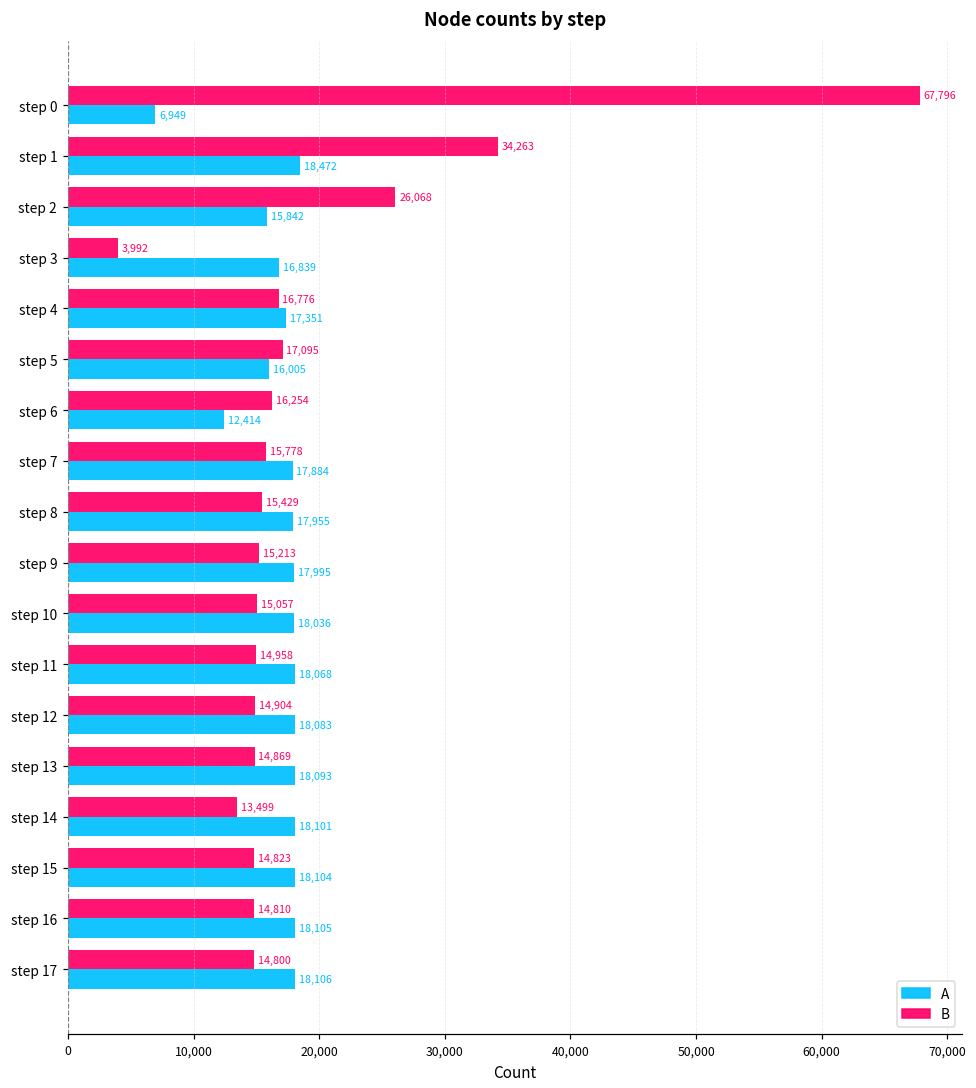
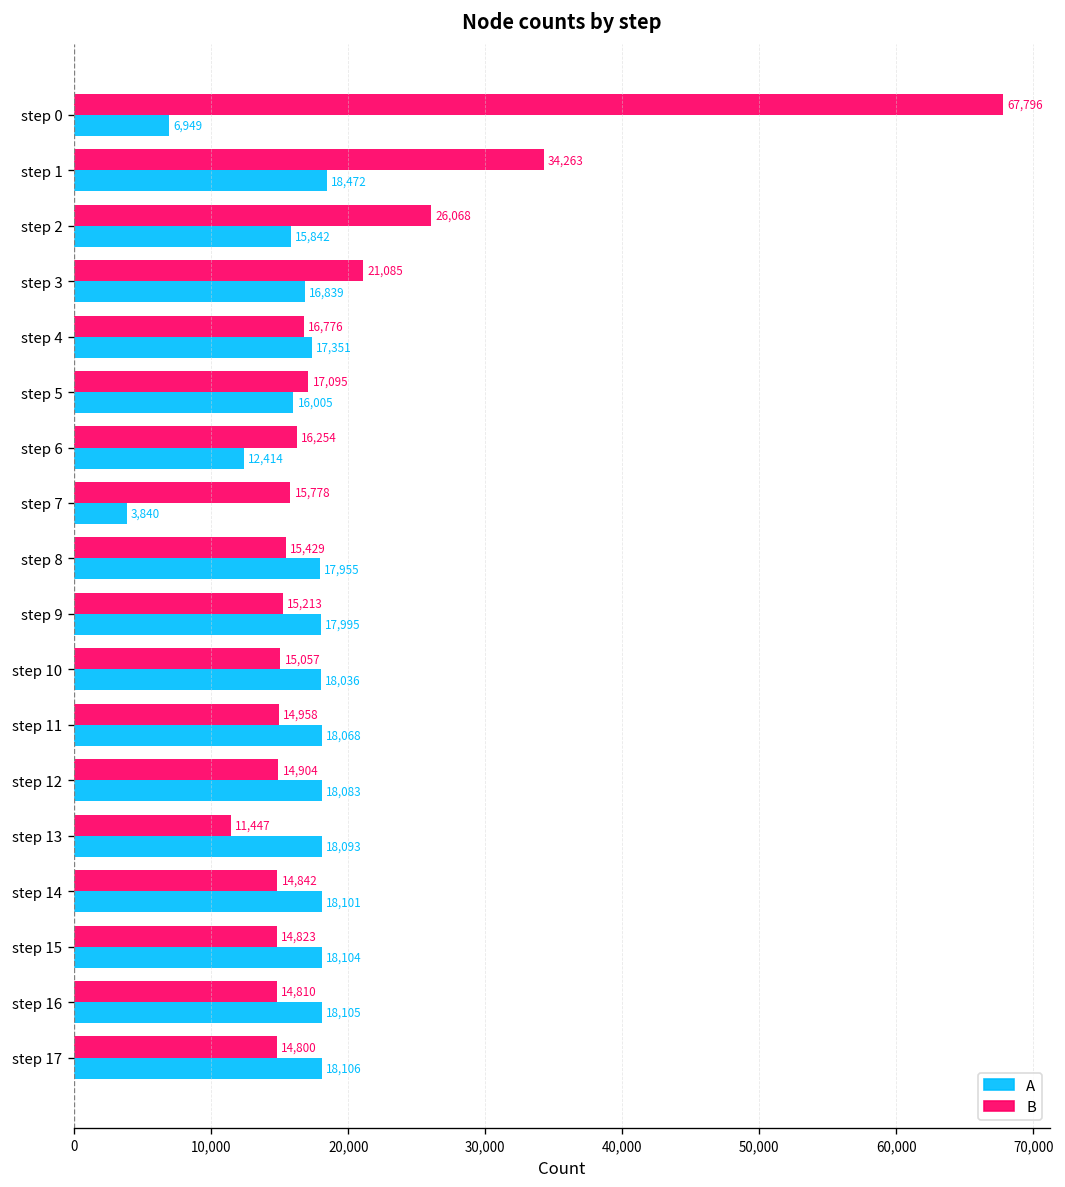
B, step 3: 3,992 -> 21,085
A, step 7: 17,884 -> 3,840
B, step 13: 14,869 -> 11,447
B, step 14: 13,499 -> 14,842
